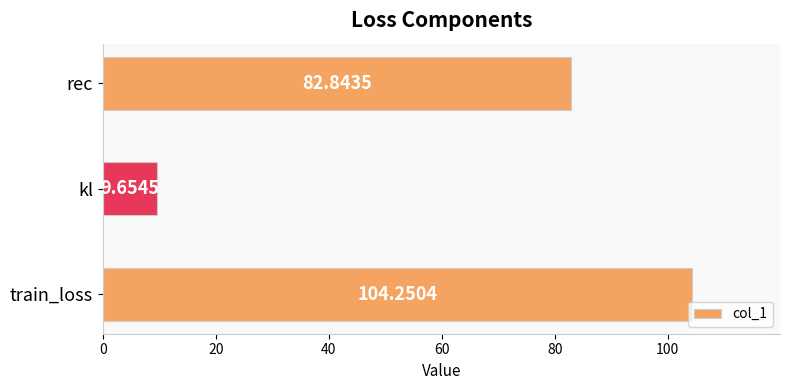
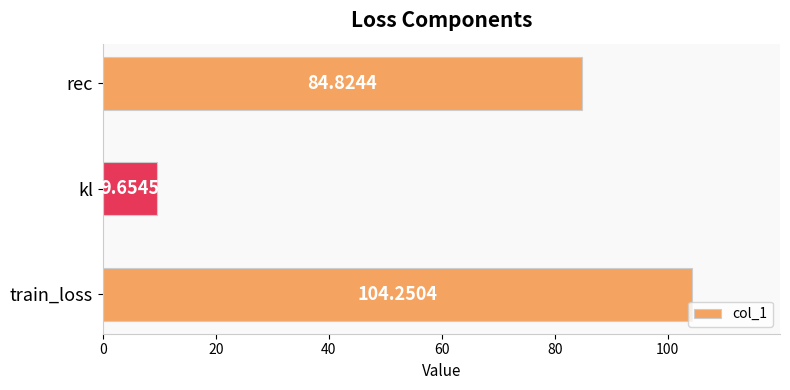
rec: 82.8435 -> 84.8244
